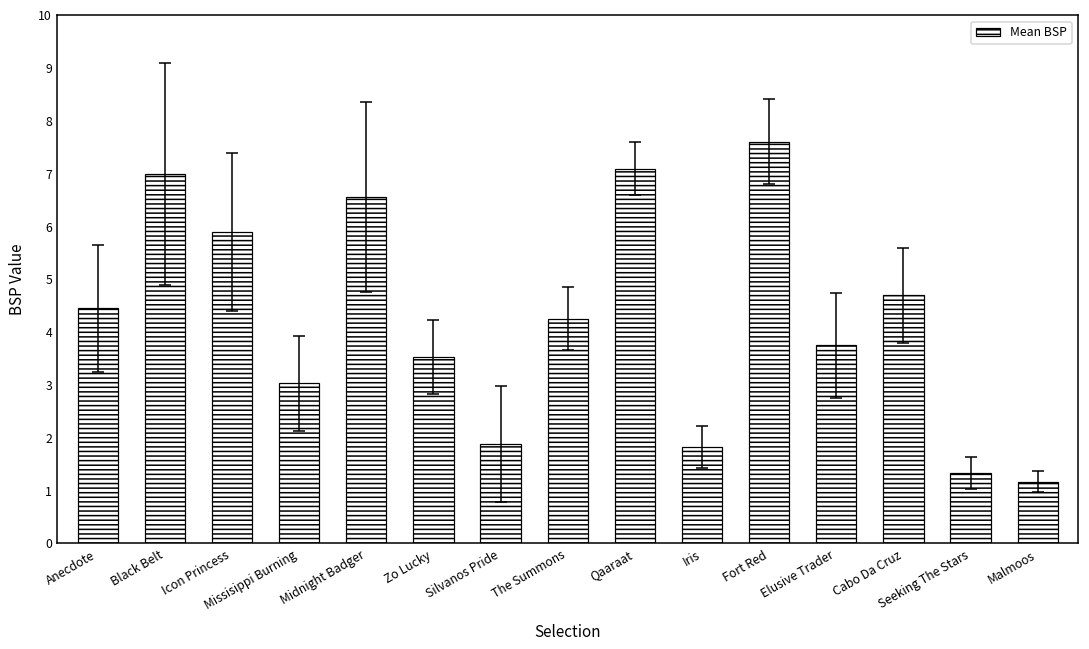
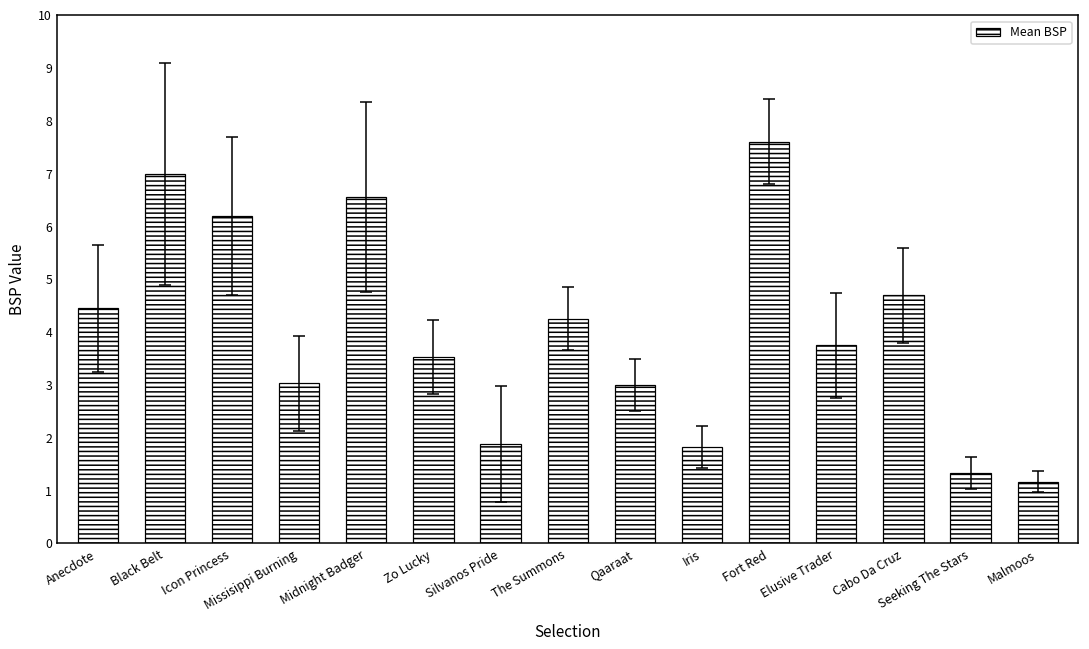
Mean BSP, Icon Princess: 5.9 -> 6.2
Mean BSP, Qaaraat: 7.1 -> 3.0
